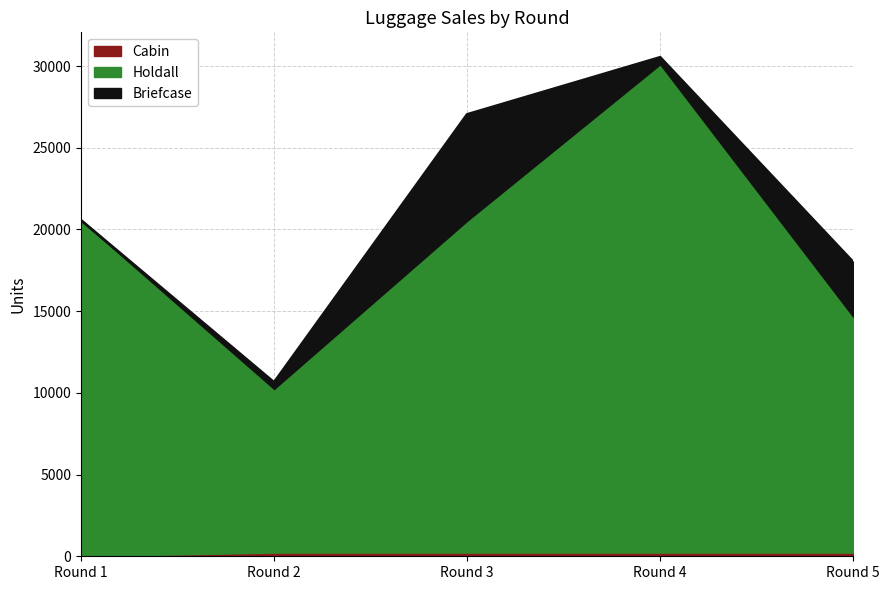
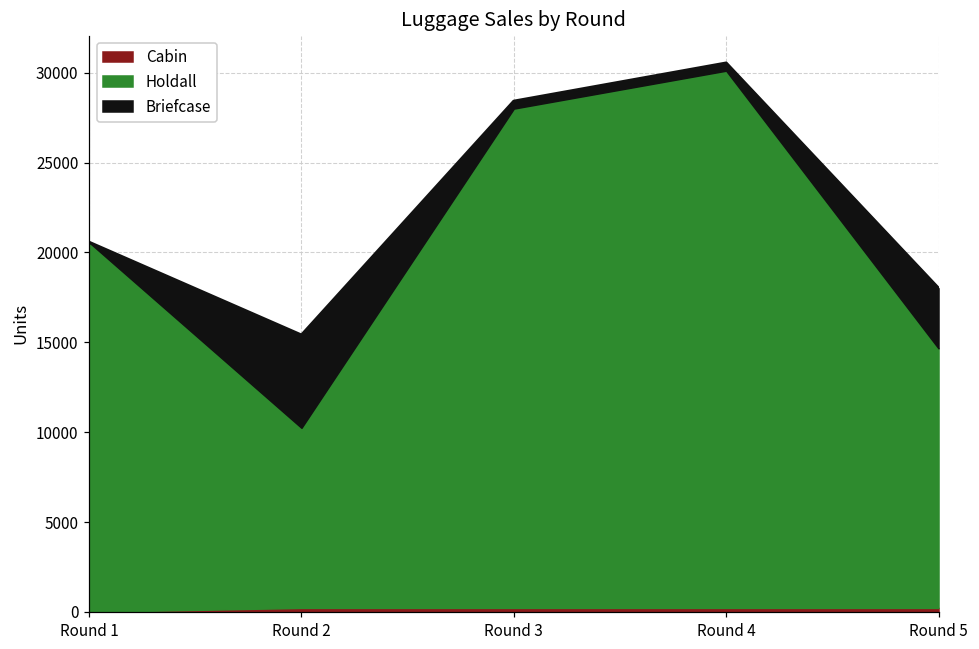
Briefcase, Round 2: 400 -> 5200
Holdall, Round 3: 20300 -> 27800
Briefcase, Round 3: 6500 -> 400
